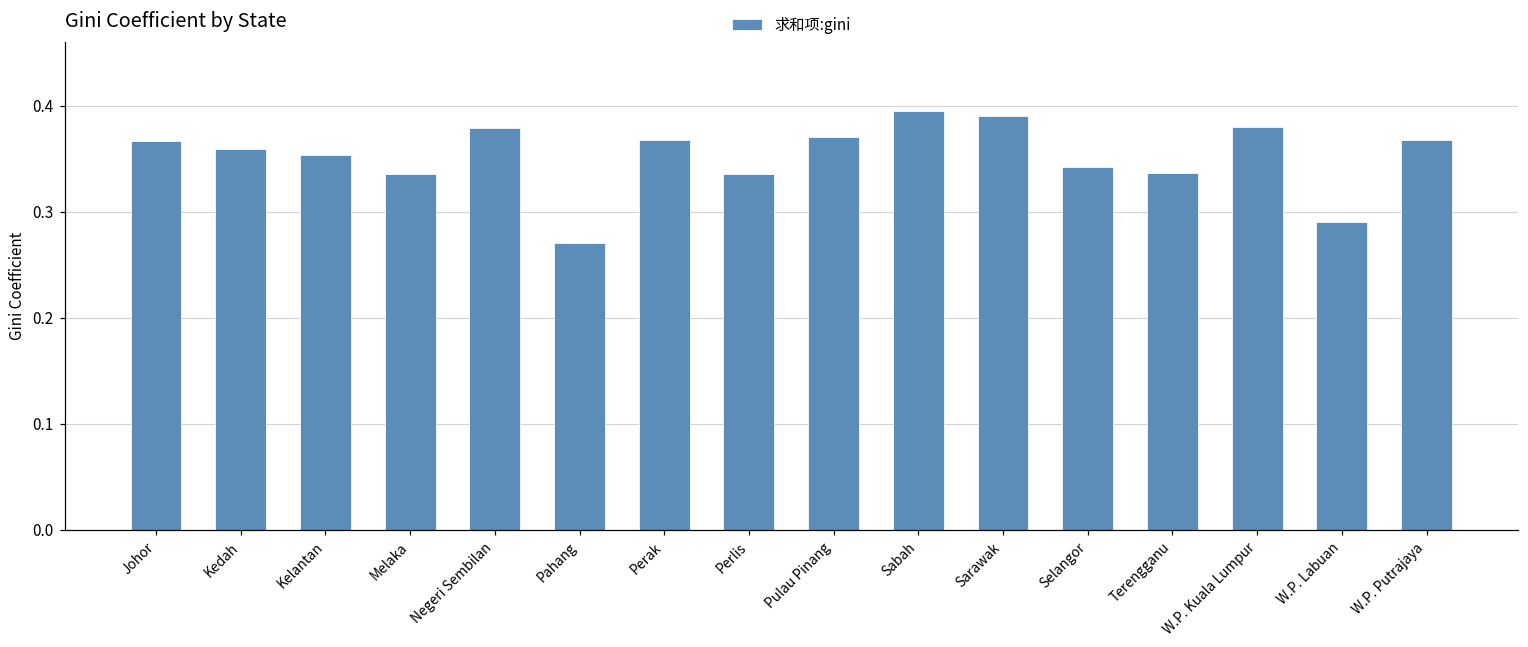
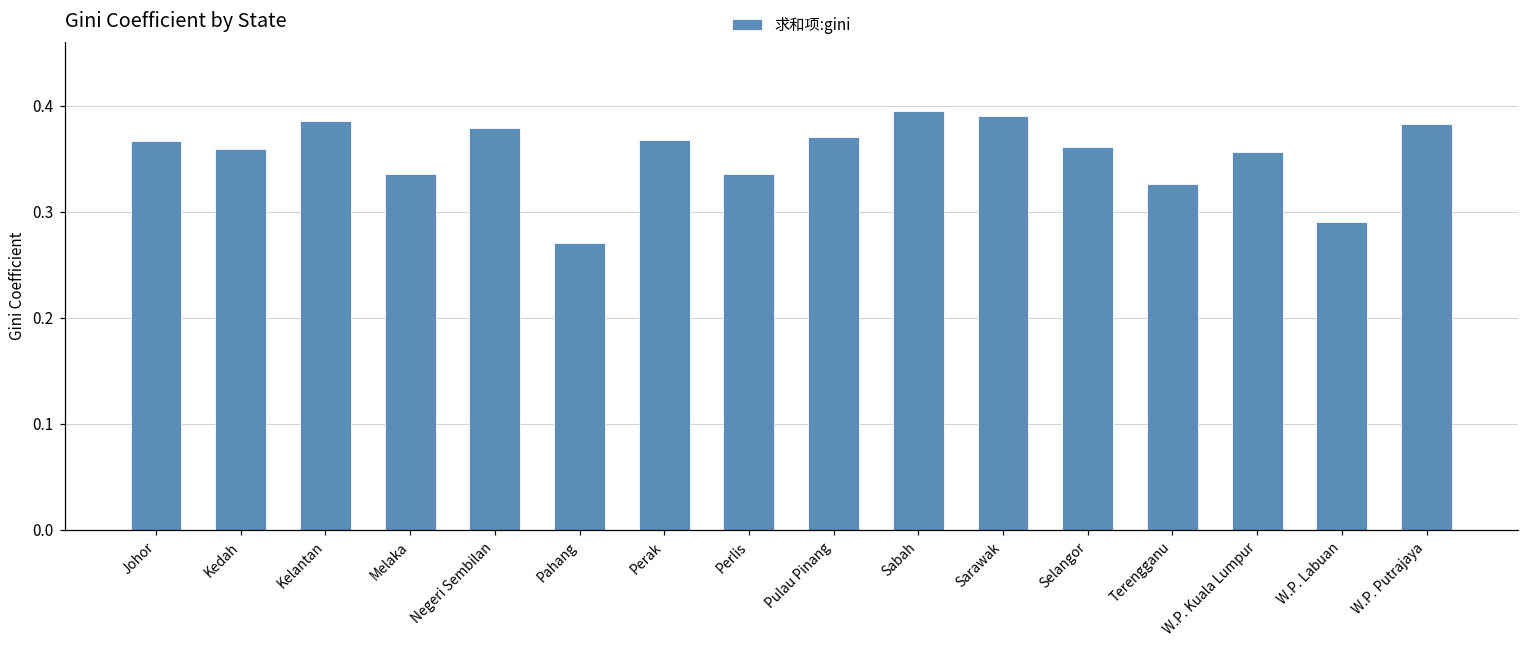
Kelantan: 0.35 -> 0.39
Selangor: 0.34 -> 0.36
Terengganu: 0.34 -> 0.33
W.P. Kuala Lumpur: 0.38 -> 0.36
W.P. Putrajaya: 0.37 -> 0.38
